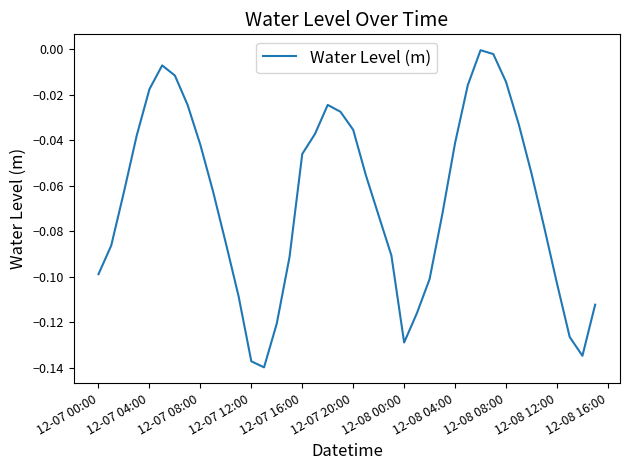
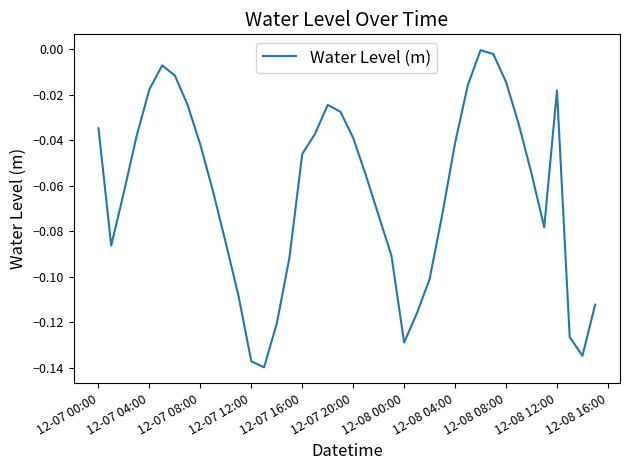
12-07 00:00: -0.099 -> -0.035
12-07 20:00: -0.035 -> -0.039
12-08 12:00: -0.103 -> -0.018
